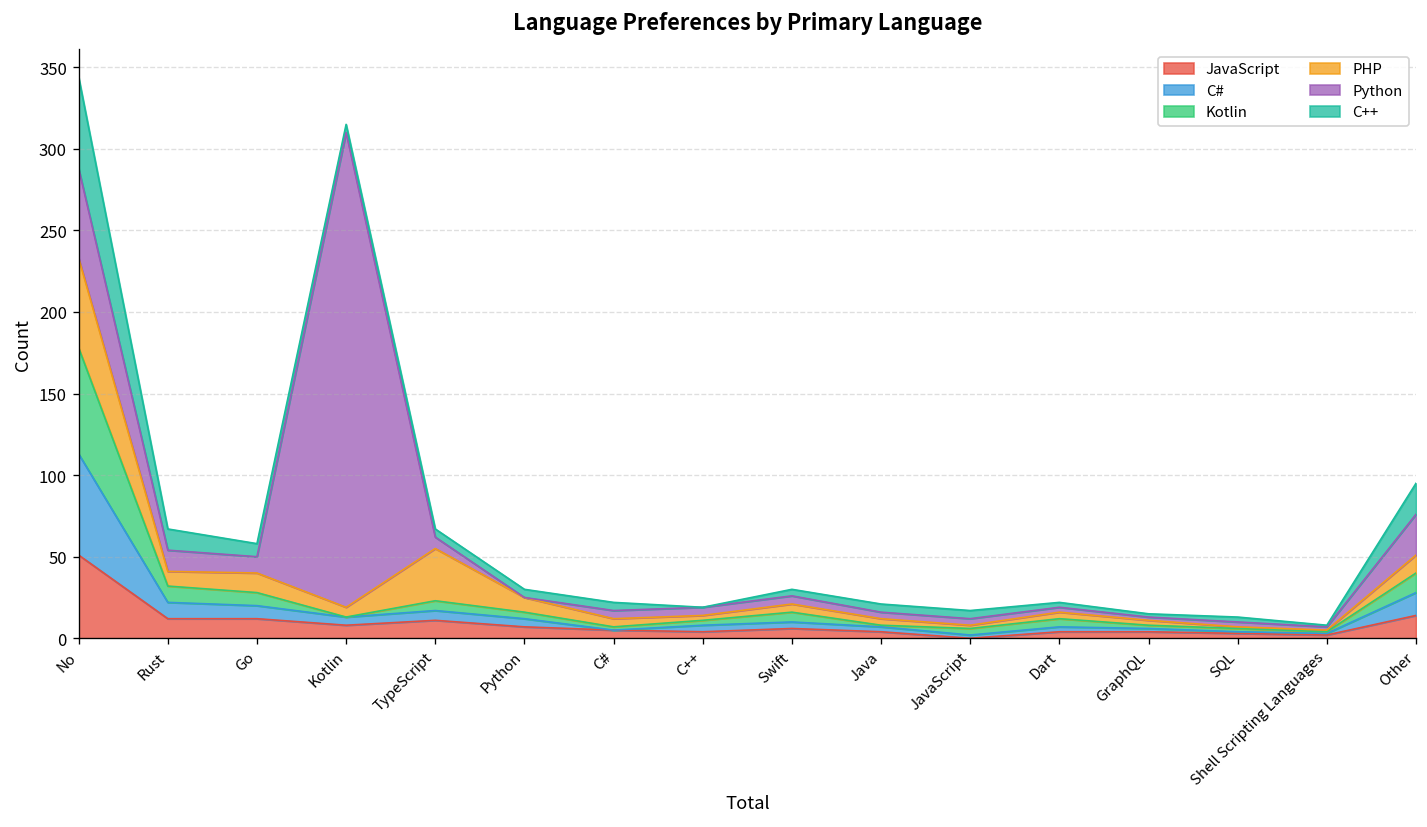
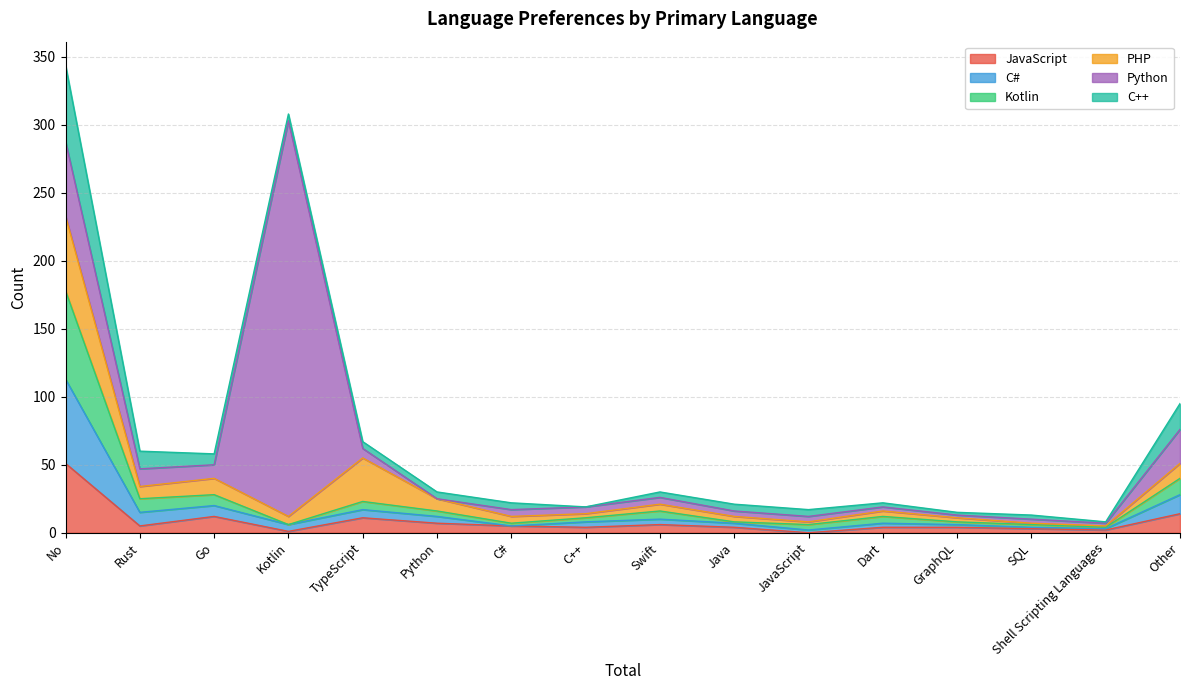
JavaScript, Rust: 12 -> 5
JavaScript, Kotlin: 8 -> 1
